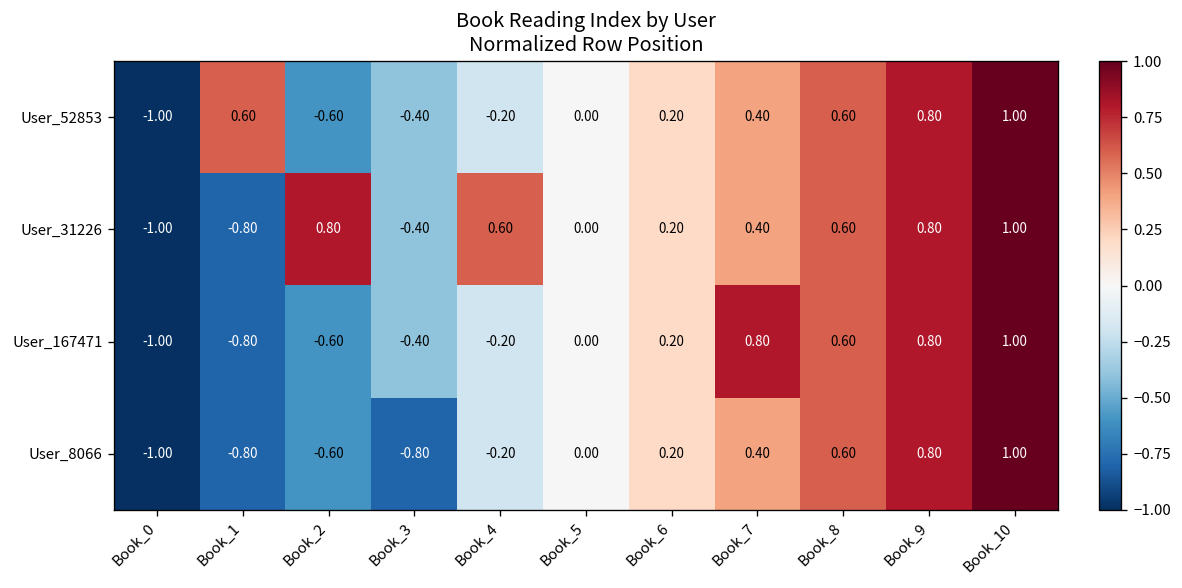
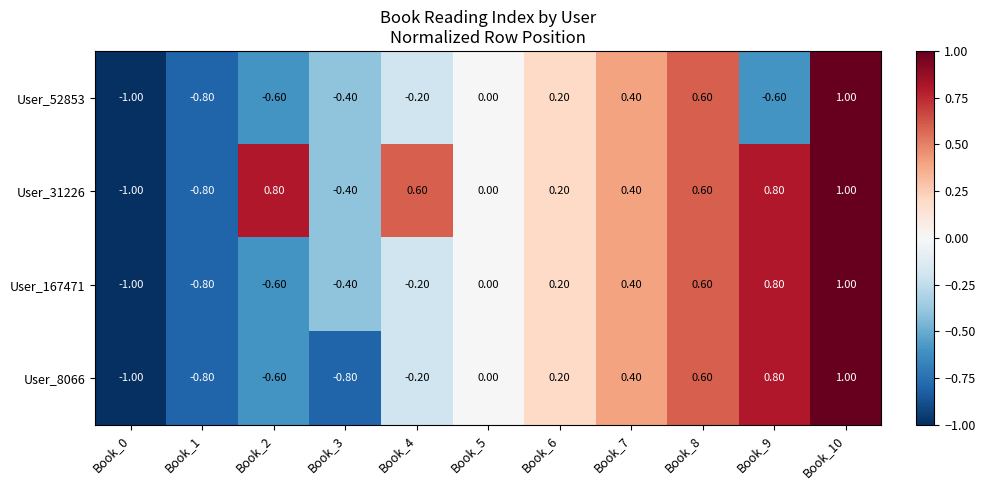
User_52853, Book_1: 0.60 -> -0.80
User_52853, Book_9: 0.80 -> -0.60
User_167471, Book_7: 0.80 -> 0.40
